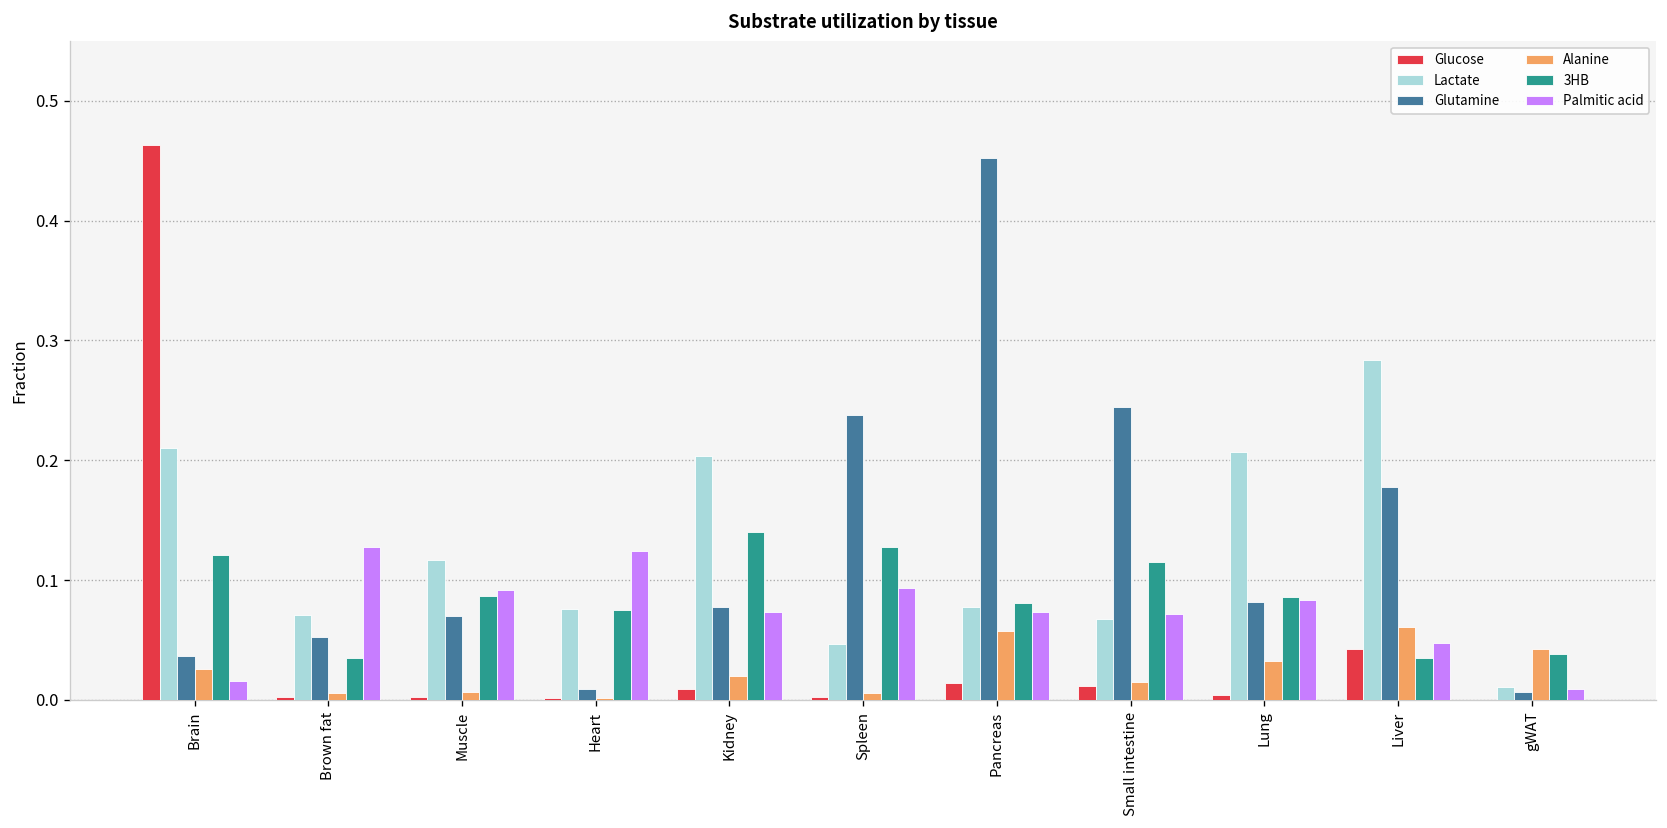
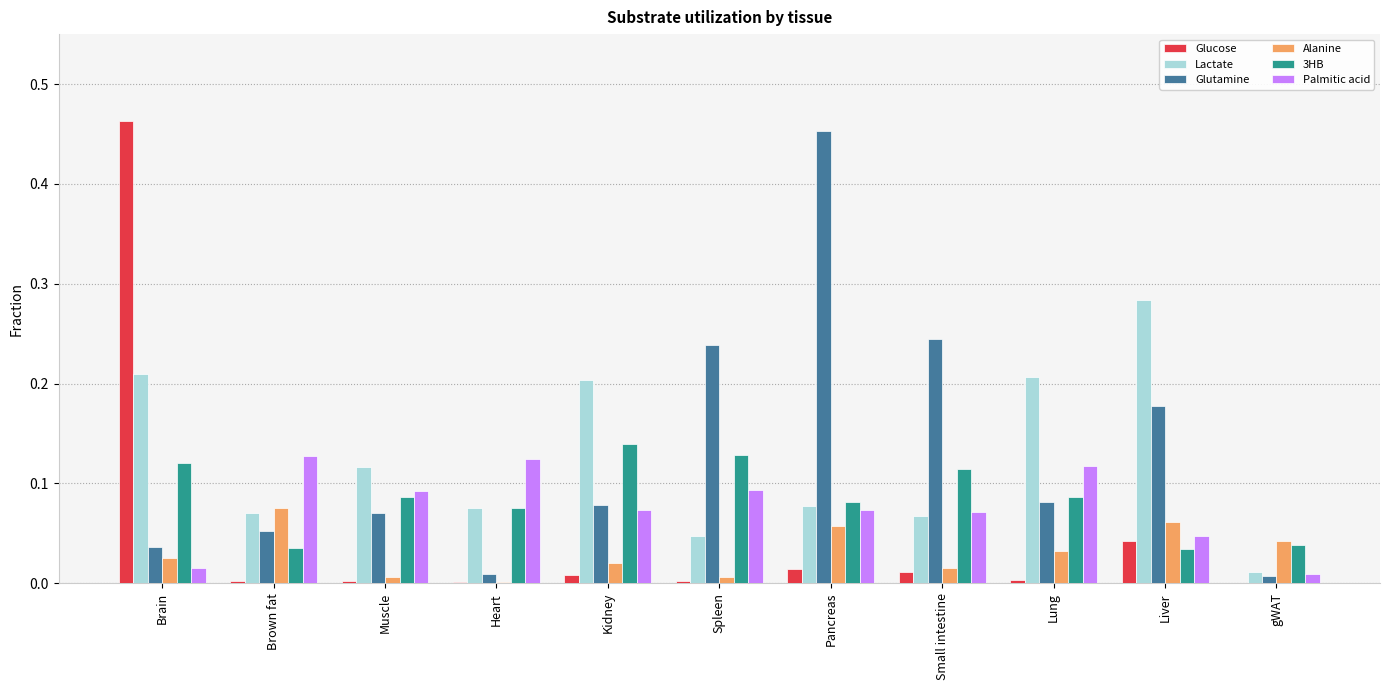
Alanine, Brown fat: 0.01 -> 0.08
Palmitic acid, Lung: 0.08 -> 0.12
